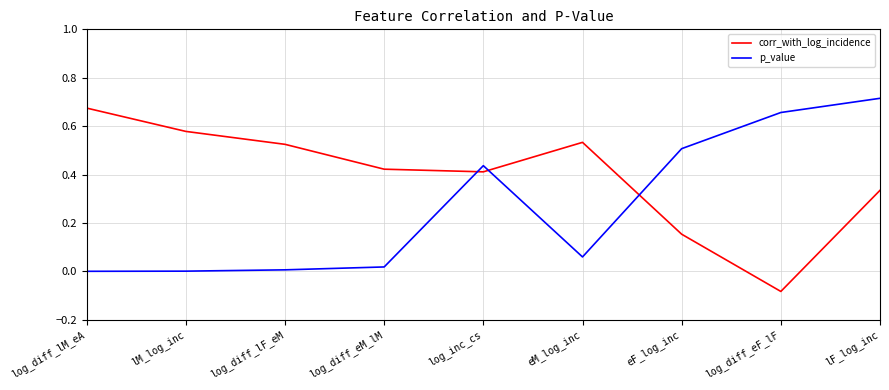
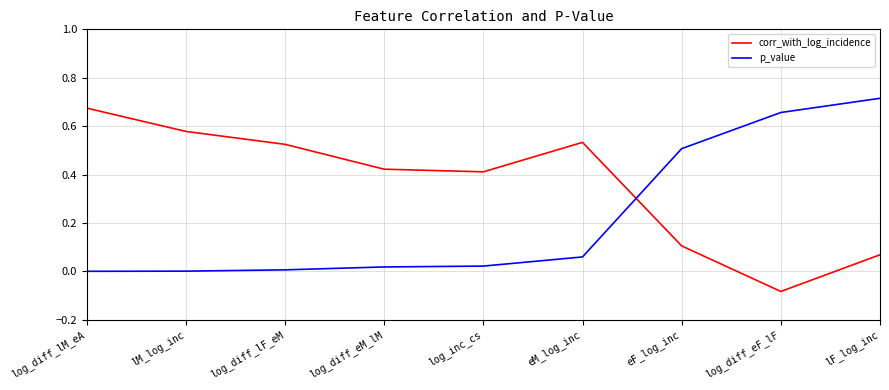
p_value, log_inc_cs: 0.44 -> 0.02
corr_with_log_incidence, eF_log_inc: 0.15 -> 0.11
corr_with_log_incidence, lF_log_inc: 0.33 -> 0.07
